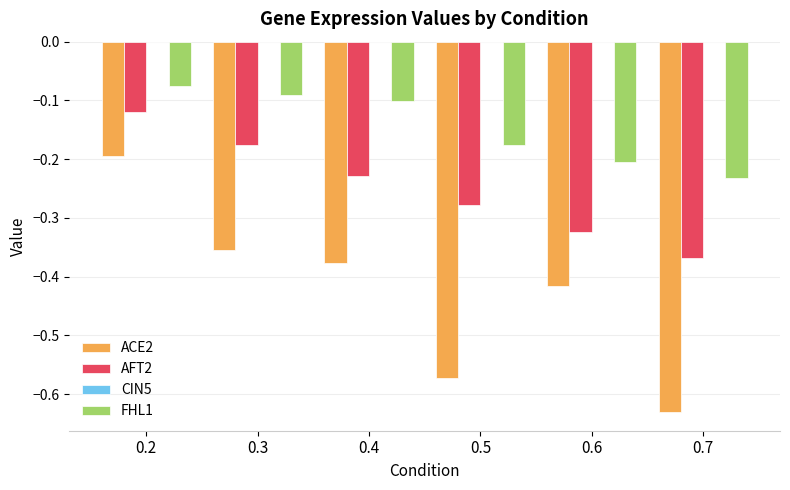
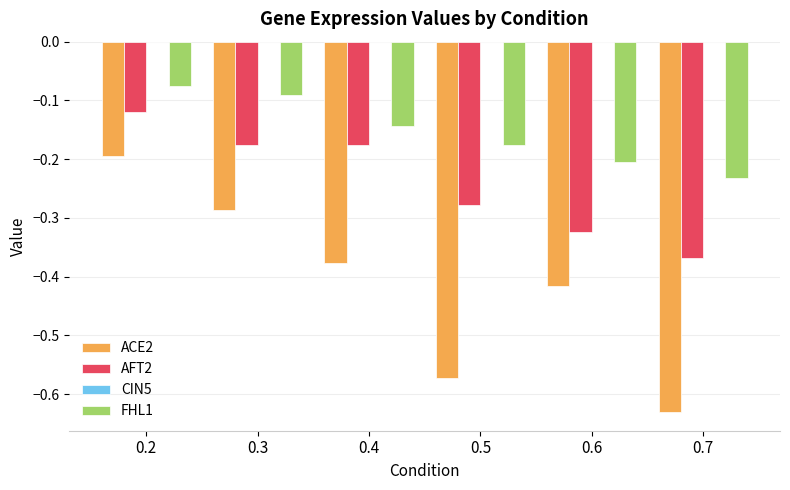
ACE2, 0.3: -0.36 -> -0.29
AFT2, 0.4: -0.23 -> -0.18
FHL1, 0.4: -0.10 -> -0.14
